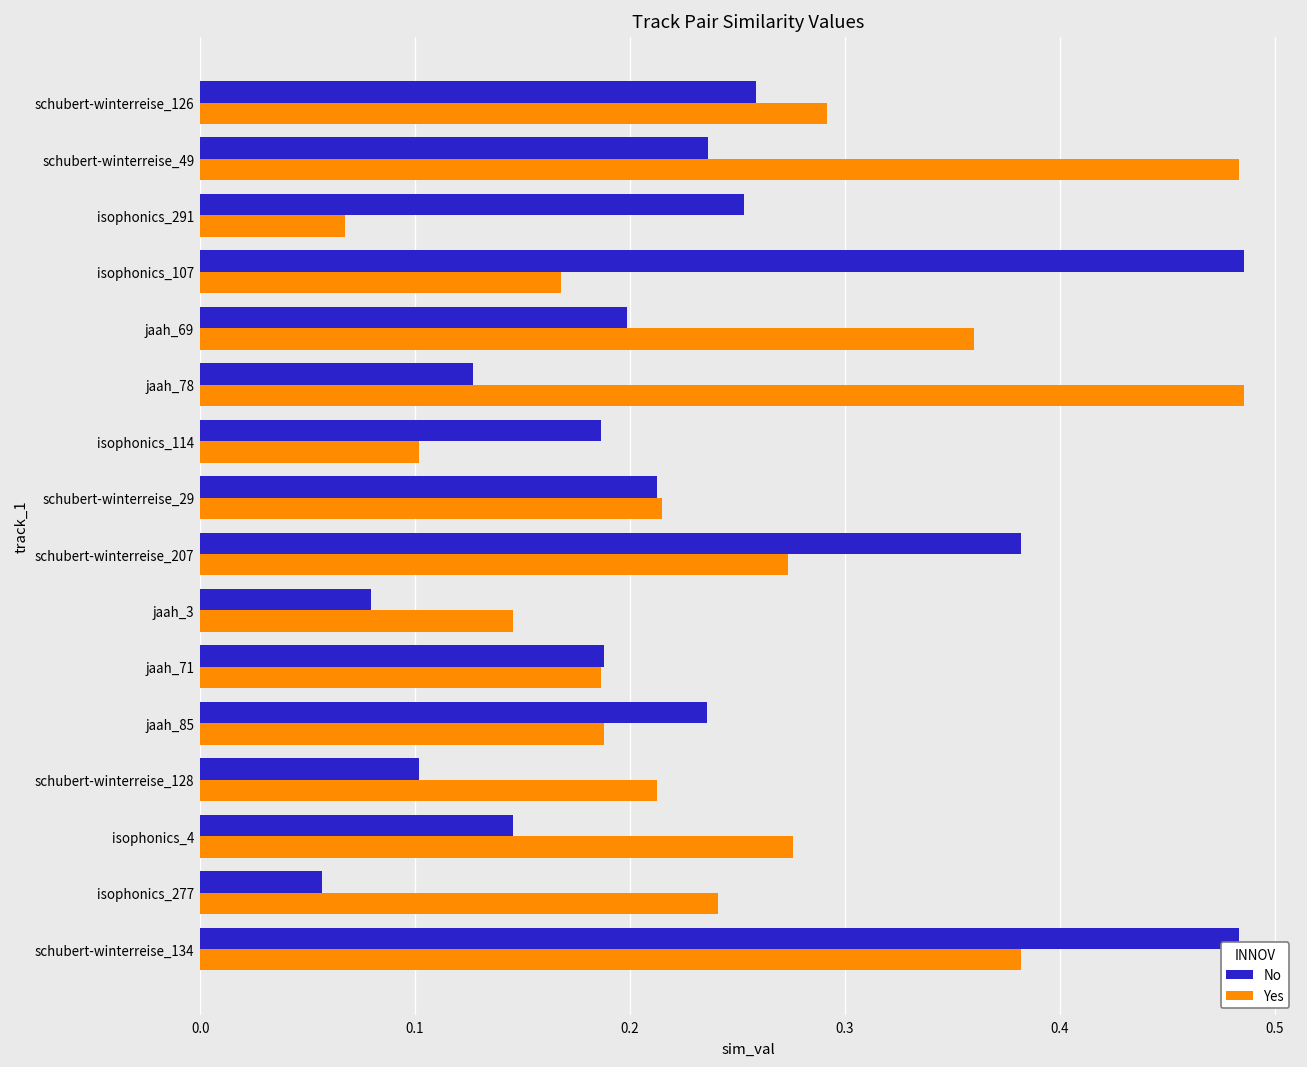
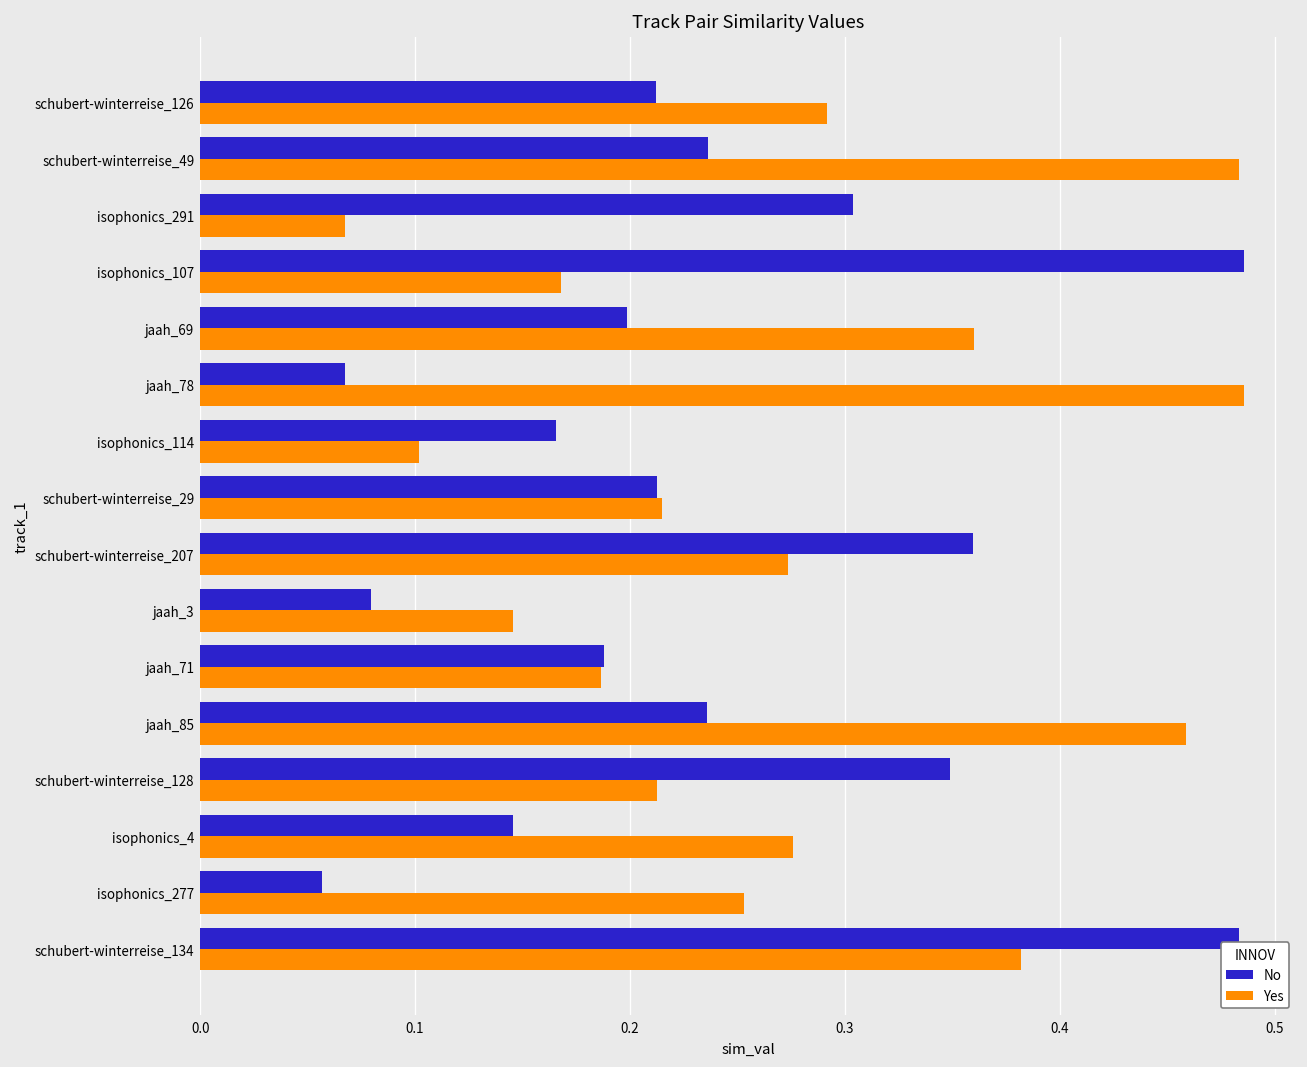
No, schubert-winterreise_126: 0.258 -> 0.212
No, isophonics_291: 0.253 -> 0.304
No, jaah_78: 0.127 -> 0.067
No, isophonics_114: 0.186 -> 0.166
No, schubert-winterreise_207: 0.382 -> 0.360
Yes, jaah_85: 0.188 -> 0.459
No, schubert-winterreise_128: 0.102 -> 0.349
Yes, isophonics_277: 0.241 -> 0.253
